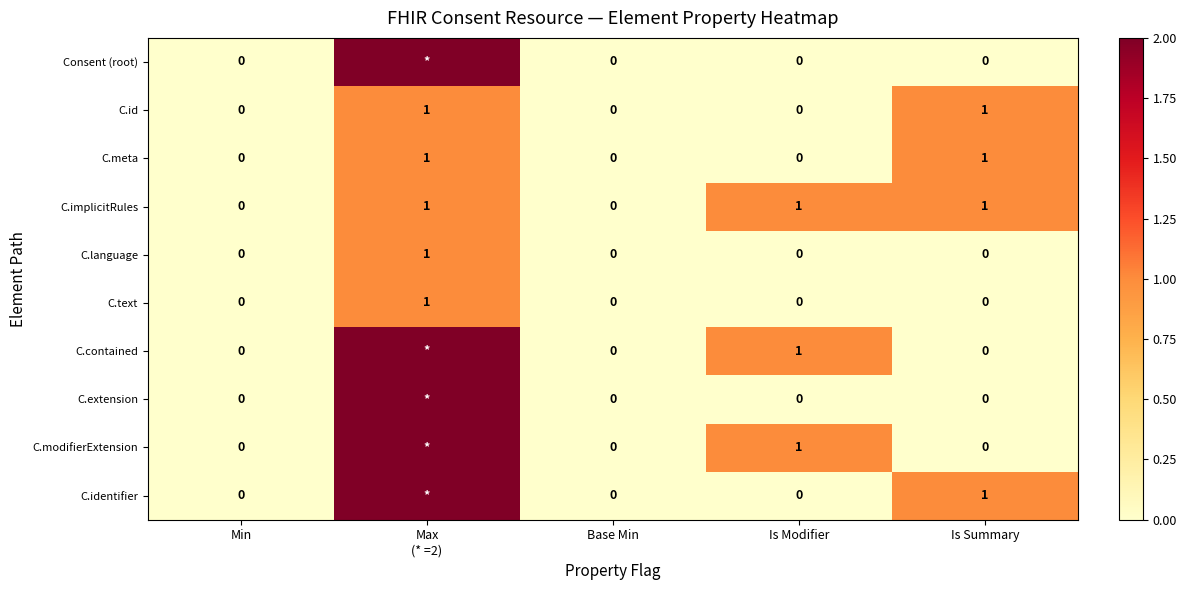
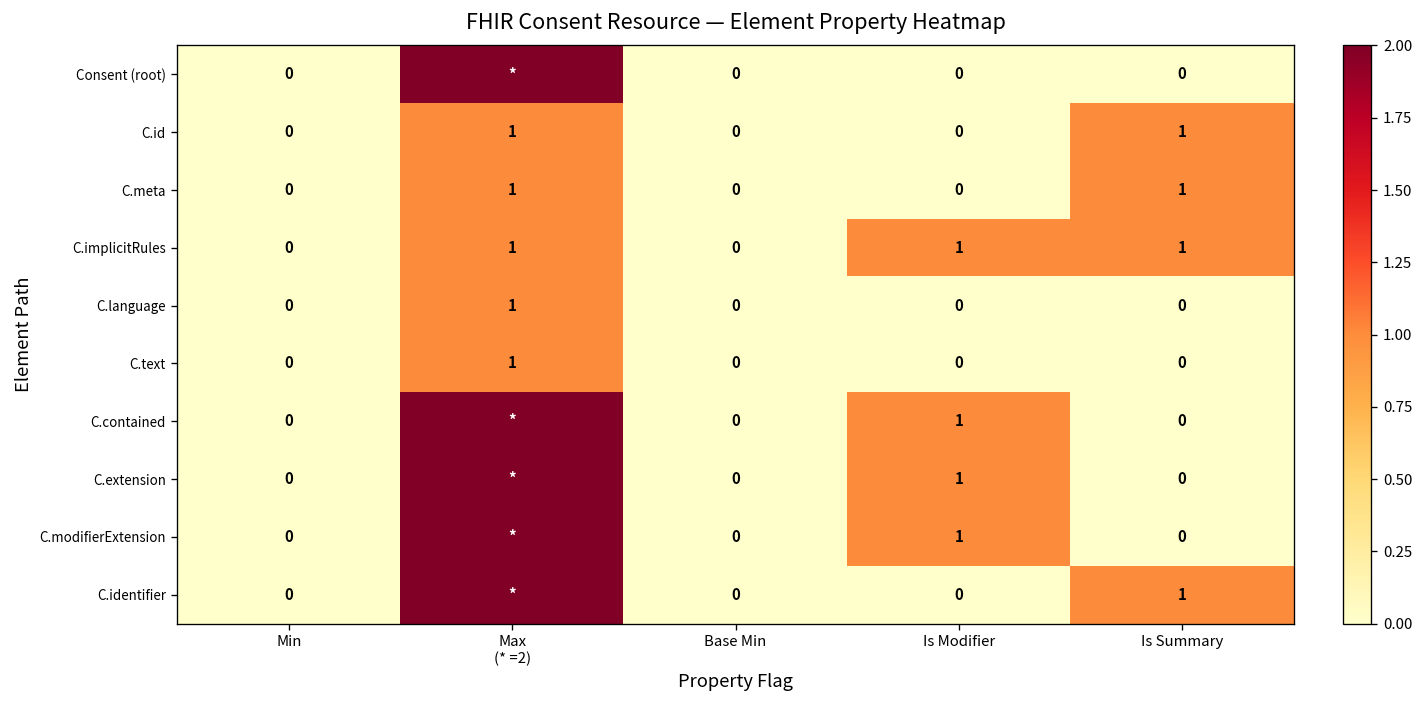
C.extension, Is Modifier: 0 -> 1
